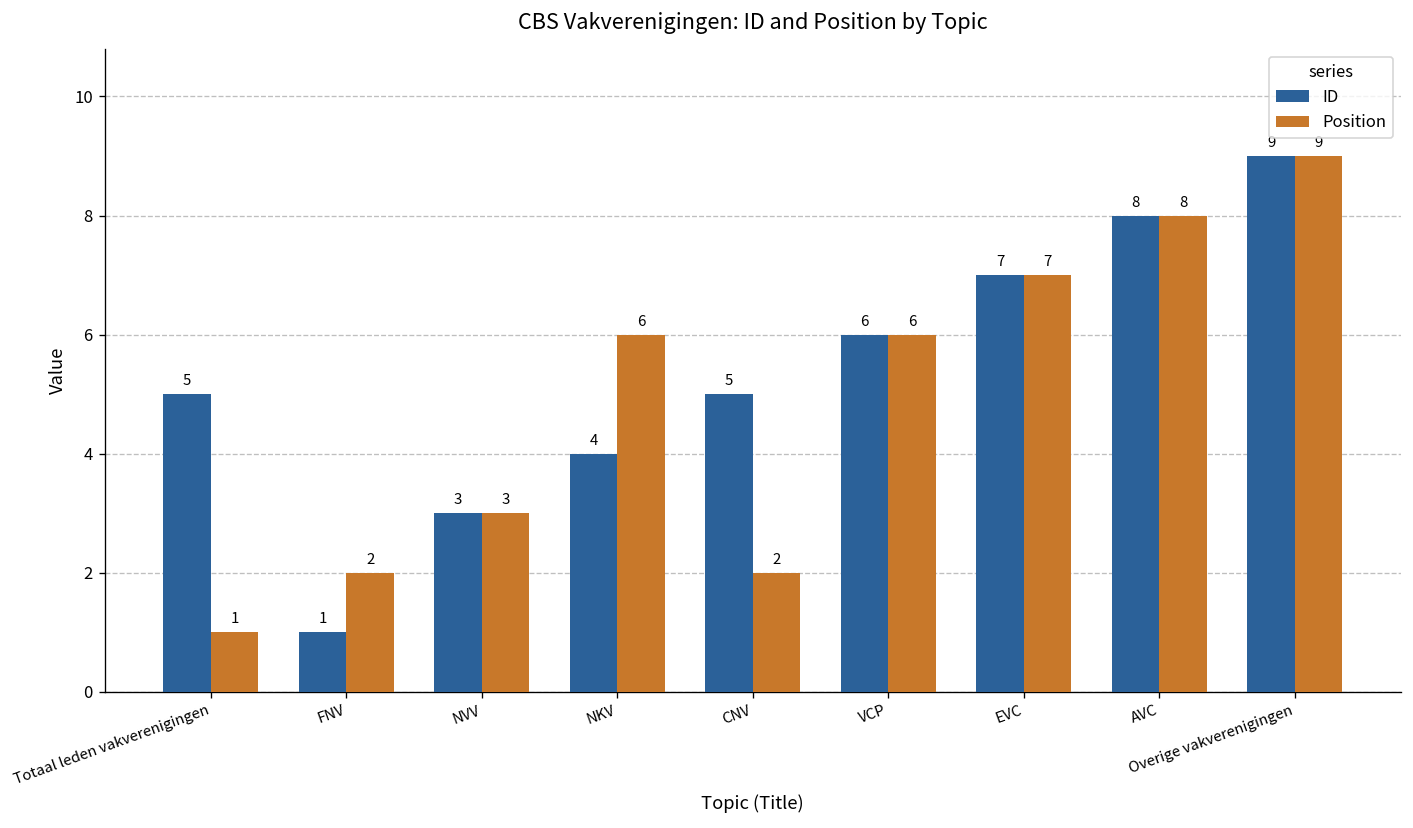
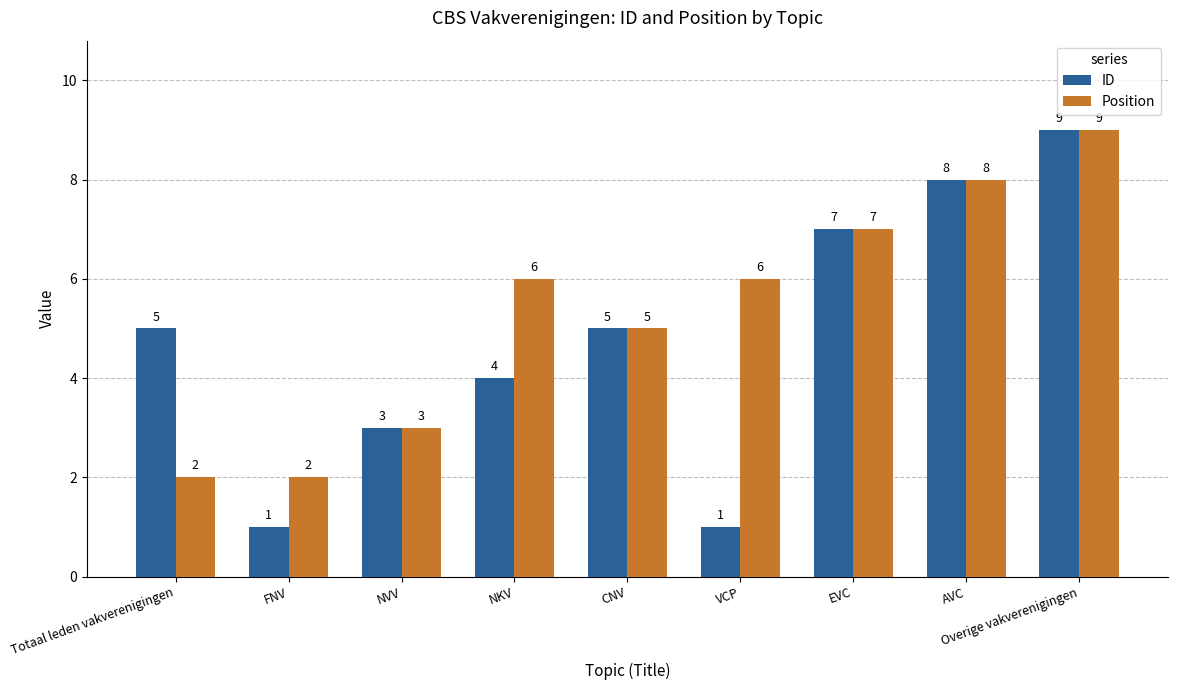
Position, Totaal leden vakverenigingen: 1 -> 2
Position, CNV: 2 -> 5
ID, VCP: 6 -> 1
